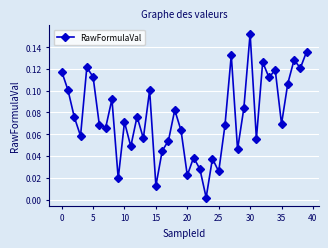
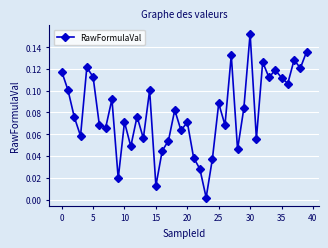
20: 0.022 -> 0.071
25: 0.026 -> 0.088
35: 0.070 -> 0.112
